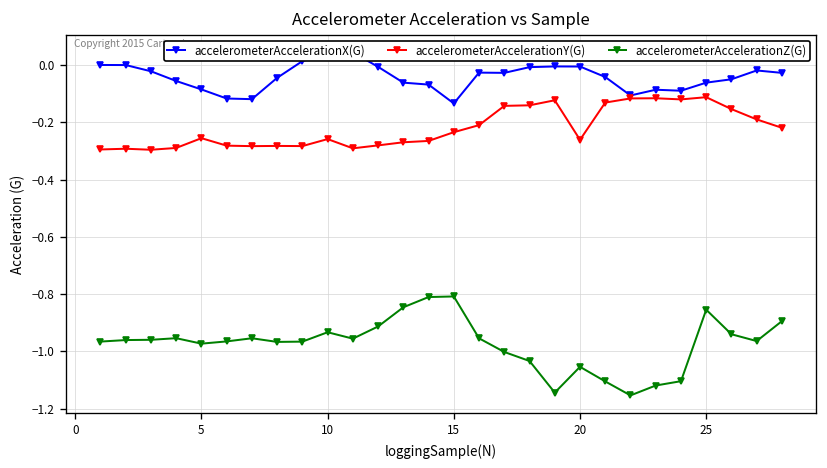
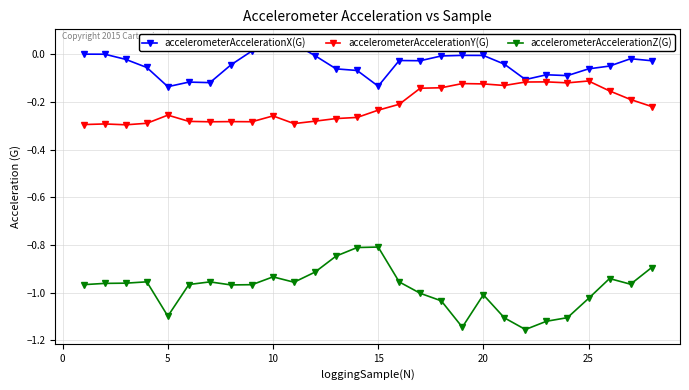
accelerometerAccelerationX(G), 5: -0.08 -> -0.14
accelerometerAccelerationZ(G), 5: -0.97 -> -1.10
accelerometerAccelerationY(G), 20: -0.26 -> -0.12
accelerometerAccelerationZ(G), 20: -1.05 -> -1.01
accelerometerAccelerationZ(G), 25: -0.85 -> -1.02
